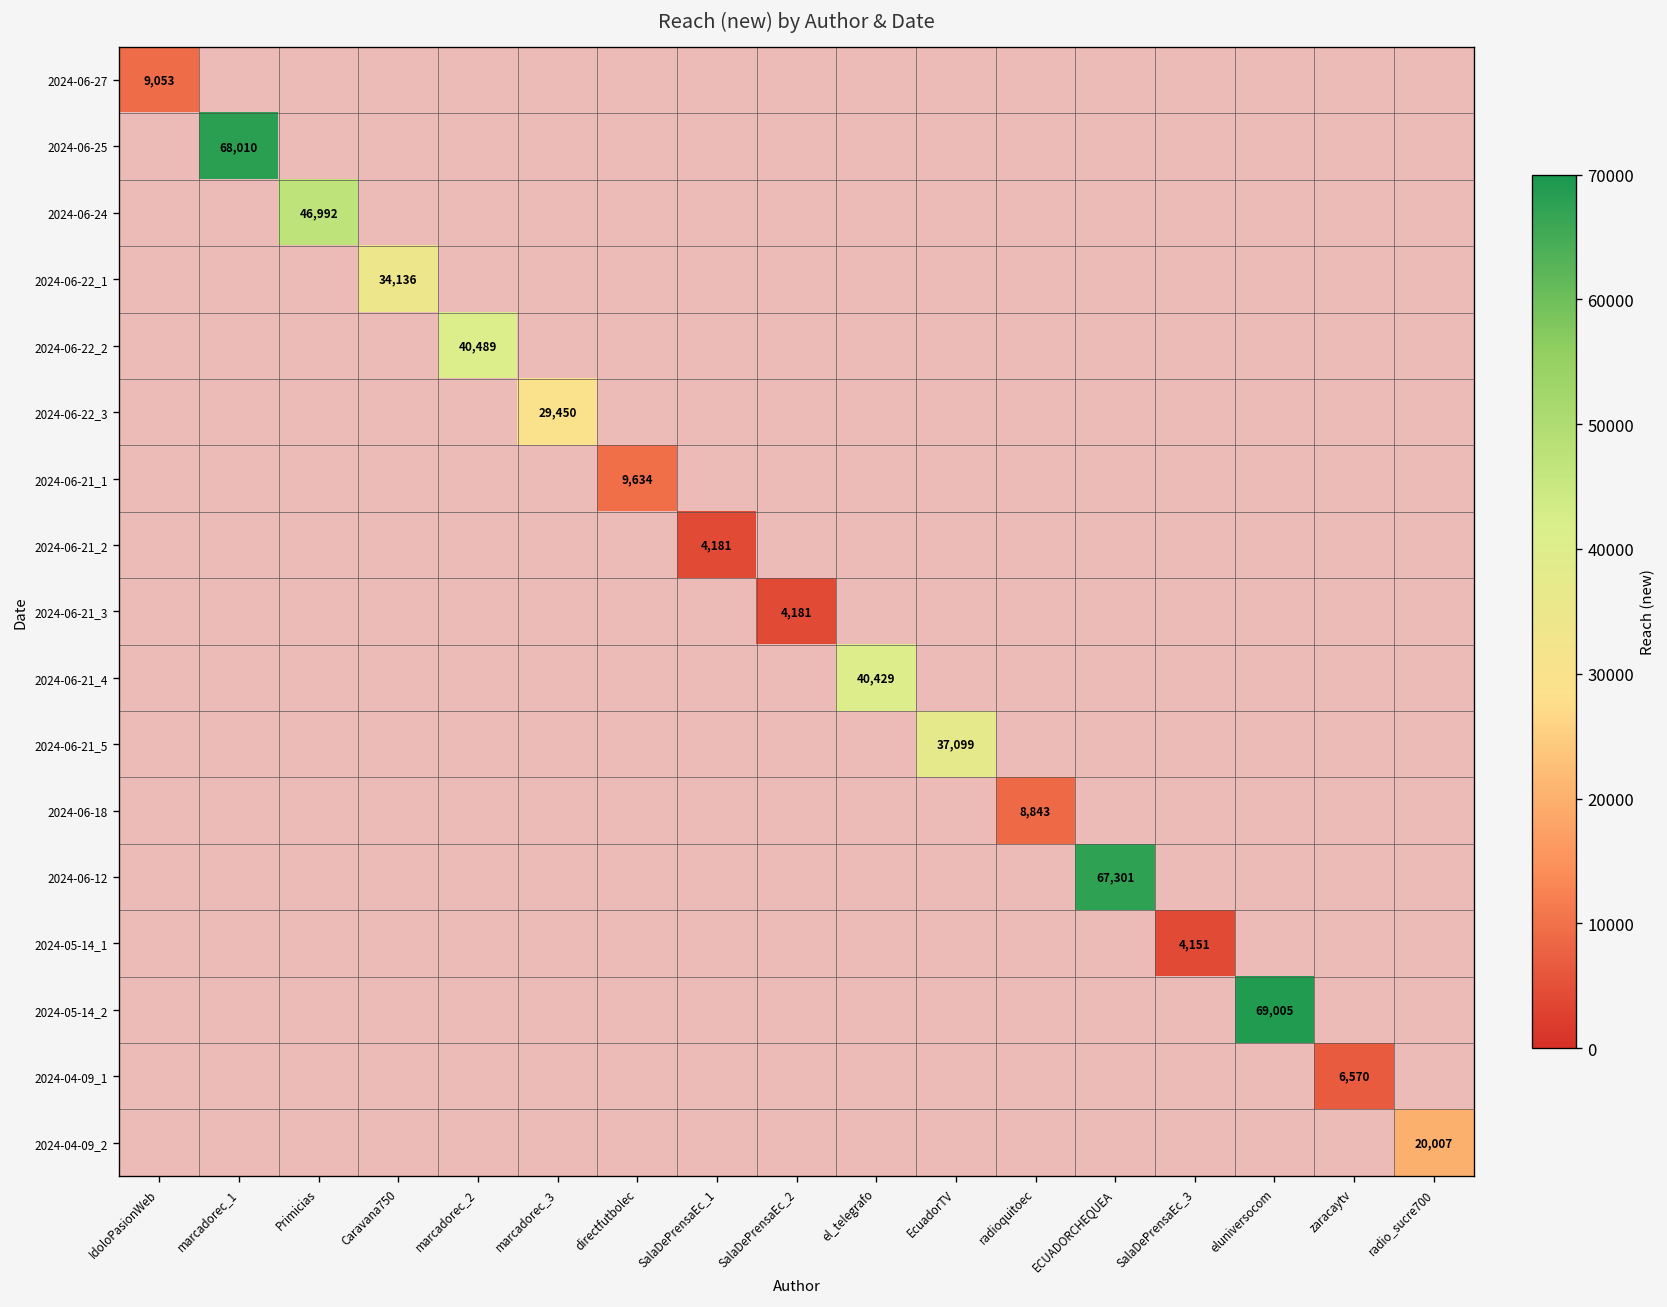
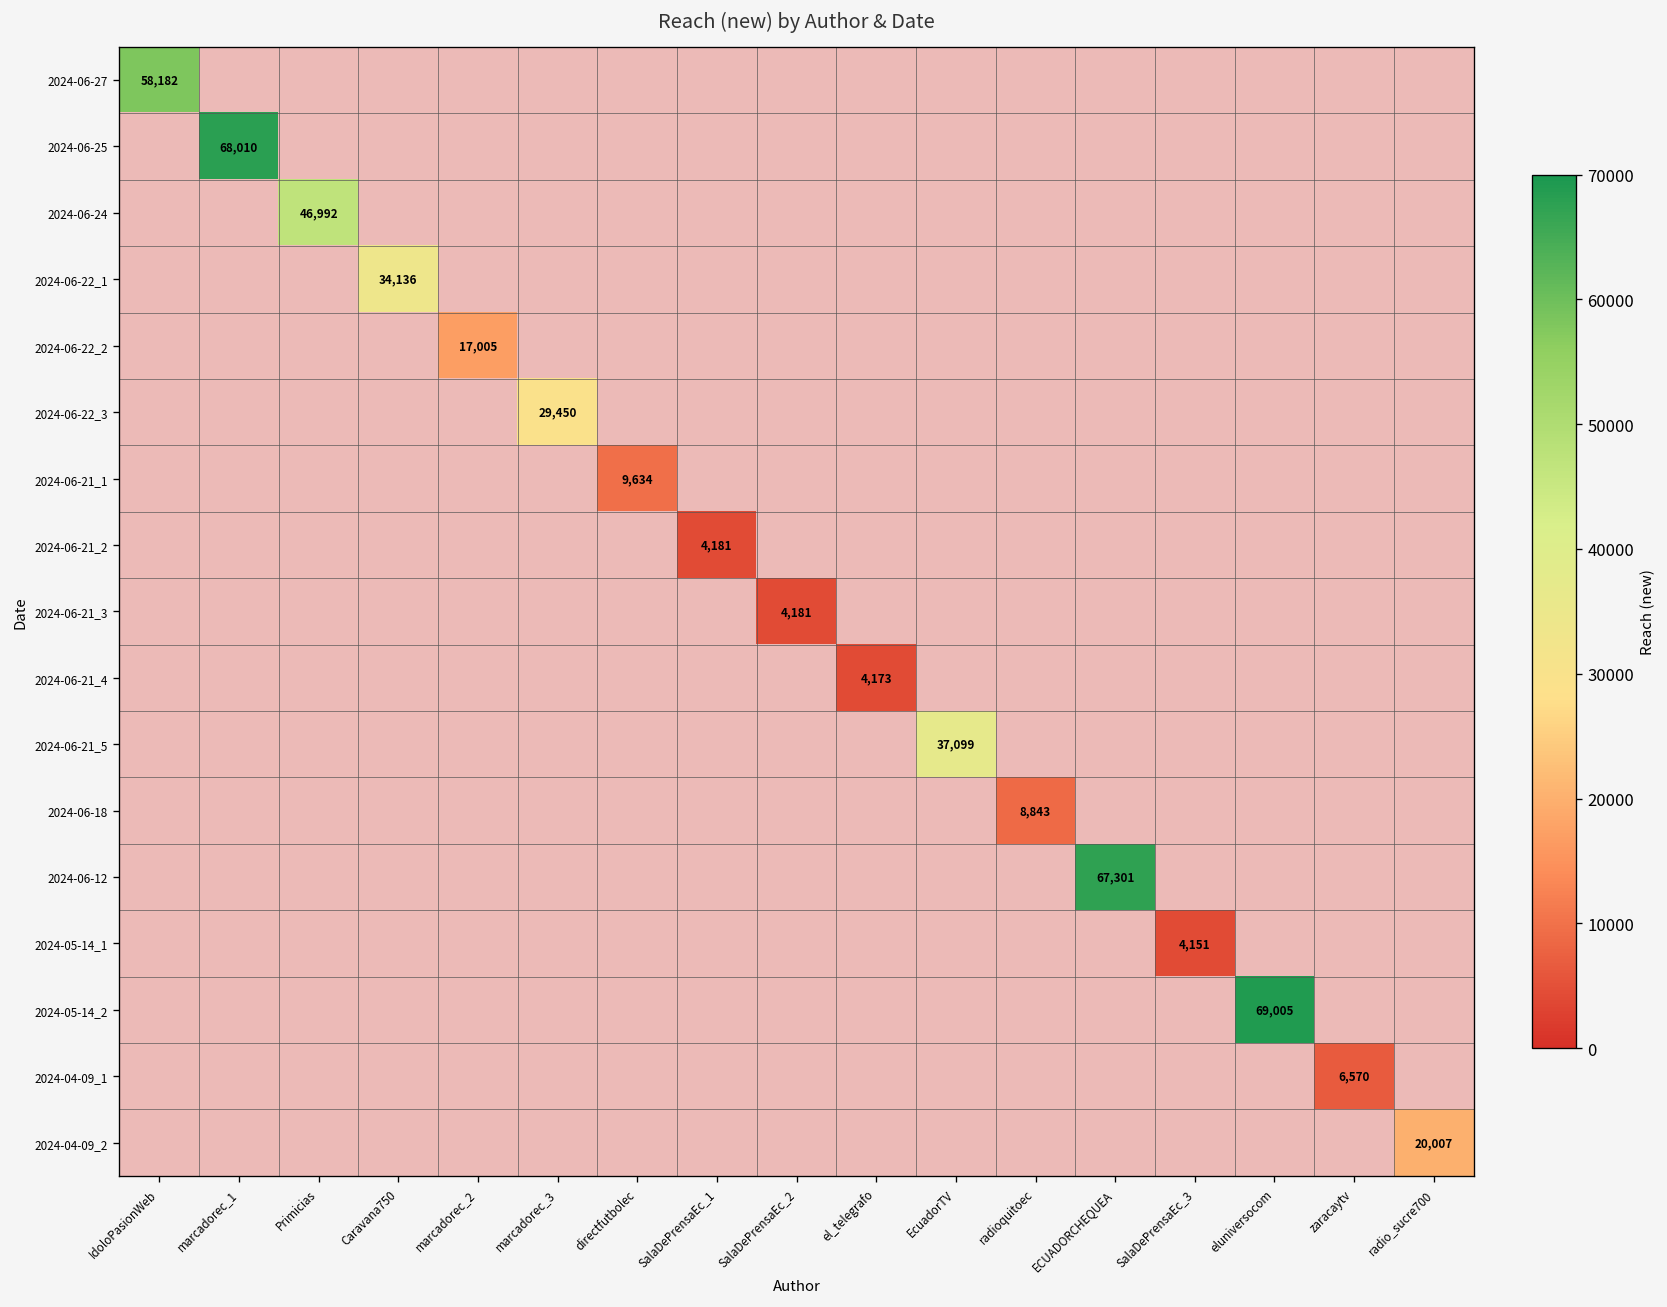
2024-06-27, IdoloPasionWeb: 9,053 -> 58,182
2024-06-22_2, marcadorec_2: 40,489 -> 17,005
2024-06-21_4, el_telegrafo: 40,429 -> 4,173
